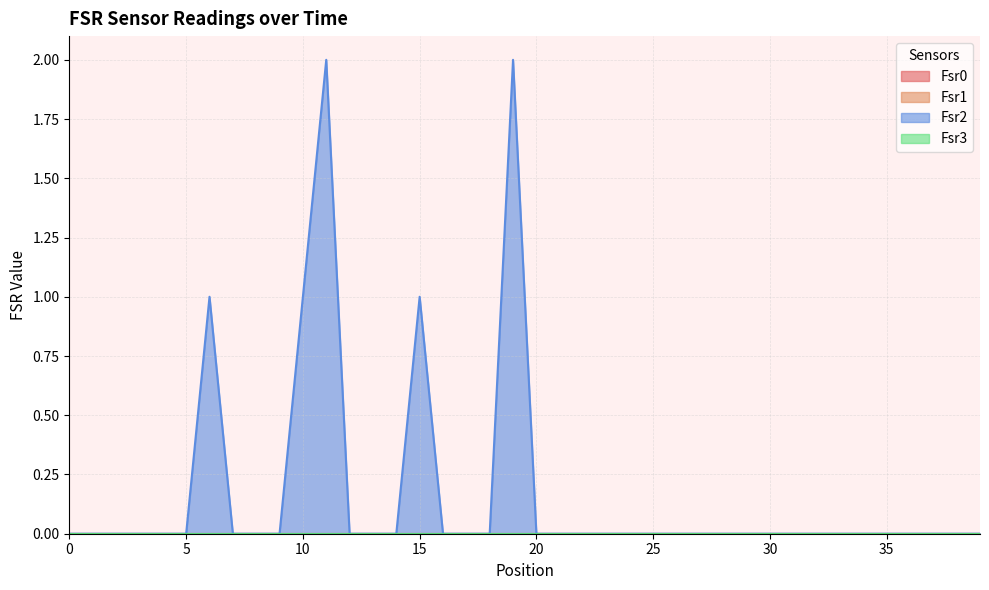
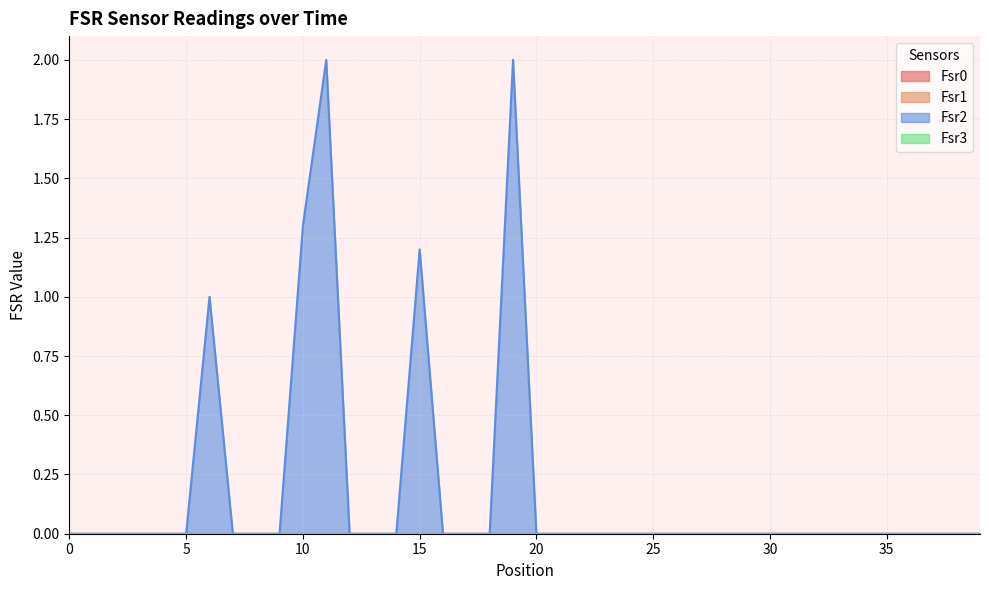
Fsr2, 10: 1.0 -> 1.3
Fsr2, 15: 1.0 -> 1.2
